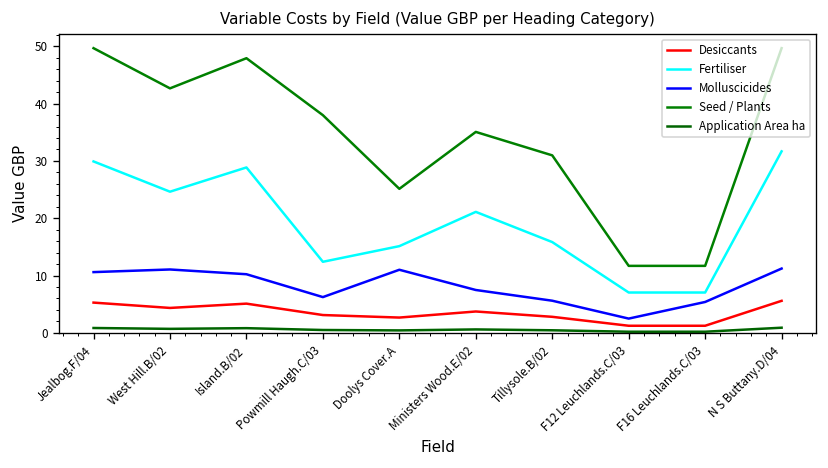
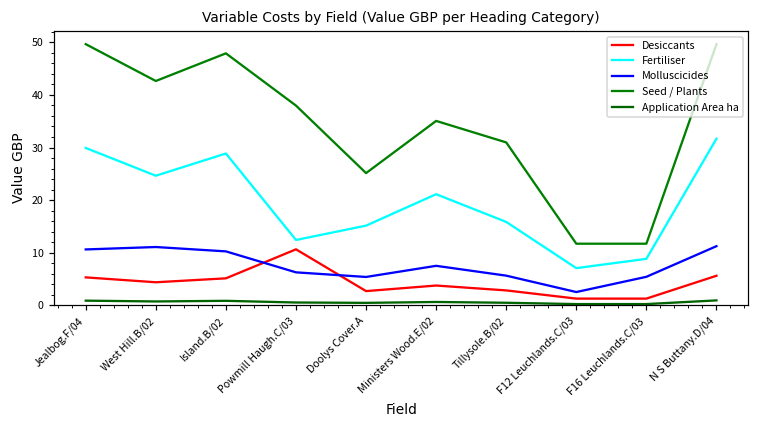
Desiccants, Powmill Haugh.C/03: 3 -> 11
Molluscicides, Doolys Cover.A: 11 -> 5
Fertiliser, F16 Leuchlands.C/03: 7 -> 9
